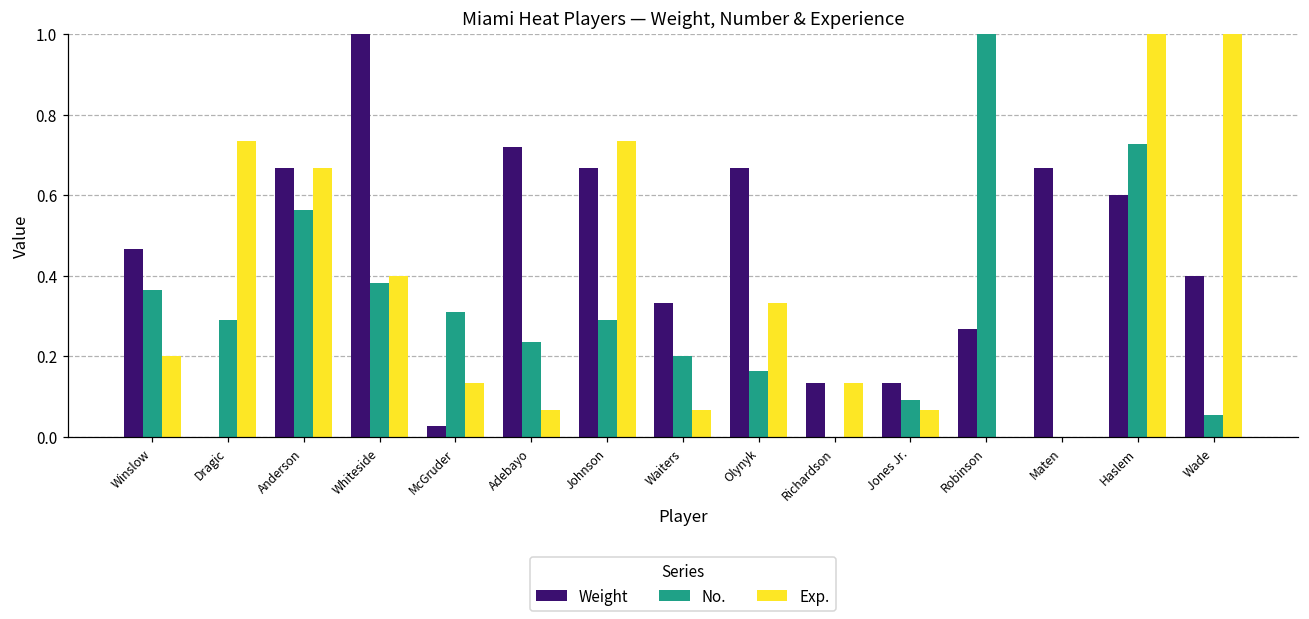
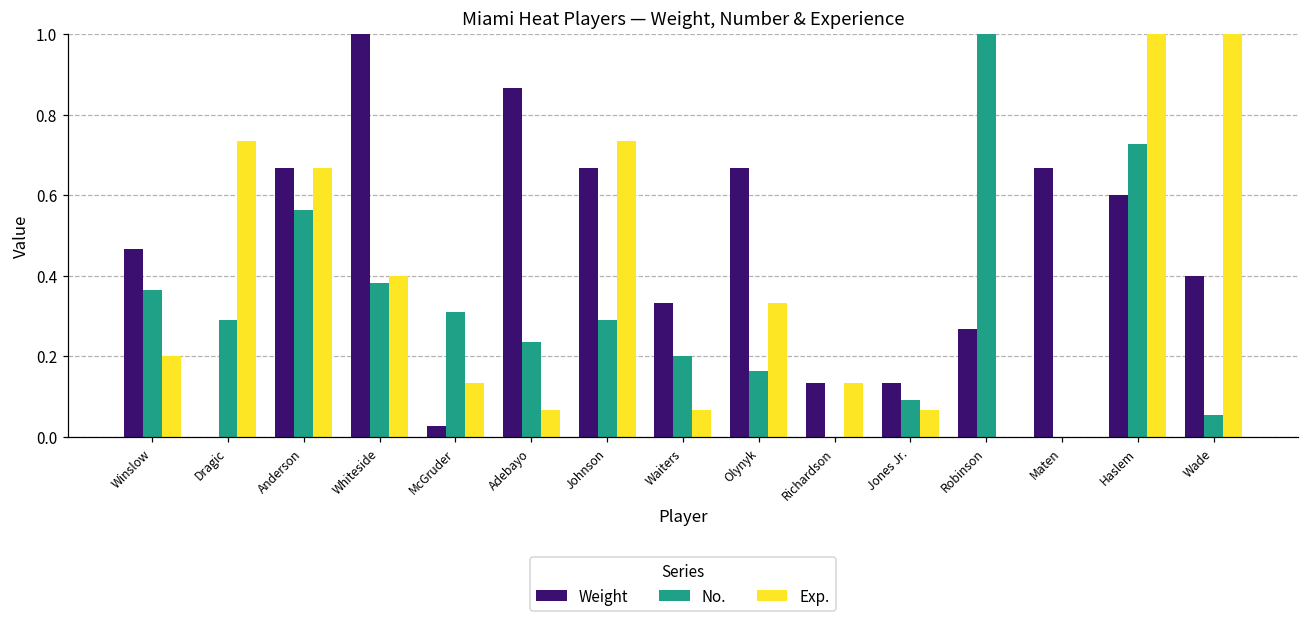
Weight, Adebayo: 0.72 -> 0.87
